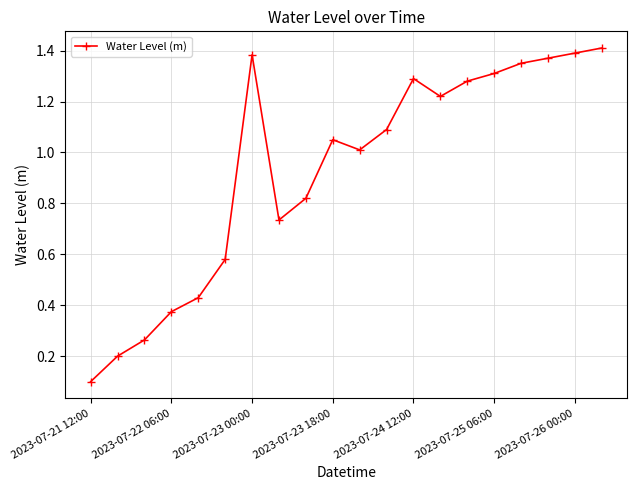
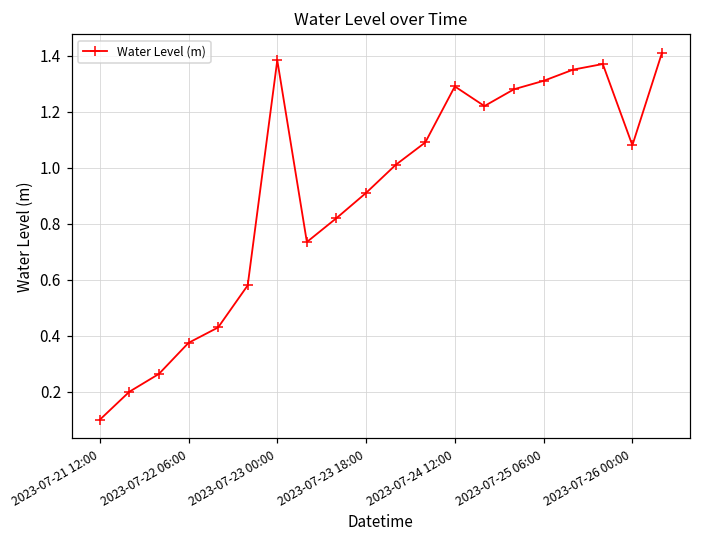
2023-07-23 18:00: 1.05 -> 0.91
2023-07-26 00:00: 1.39 -> 1.08
